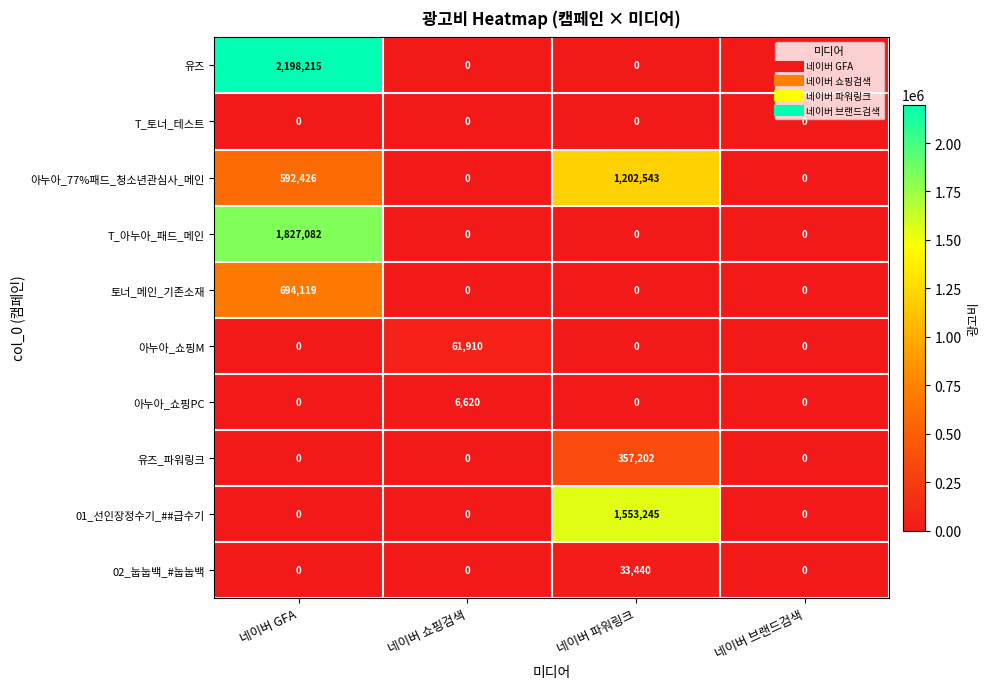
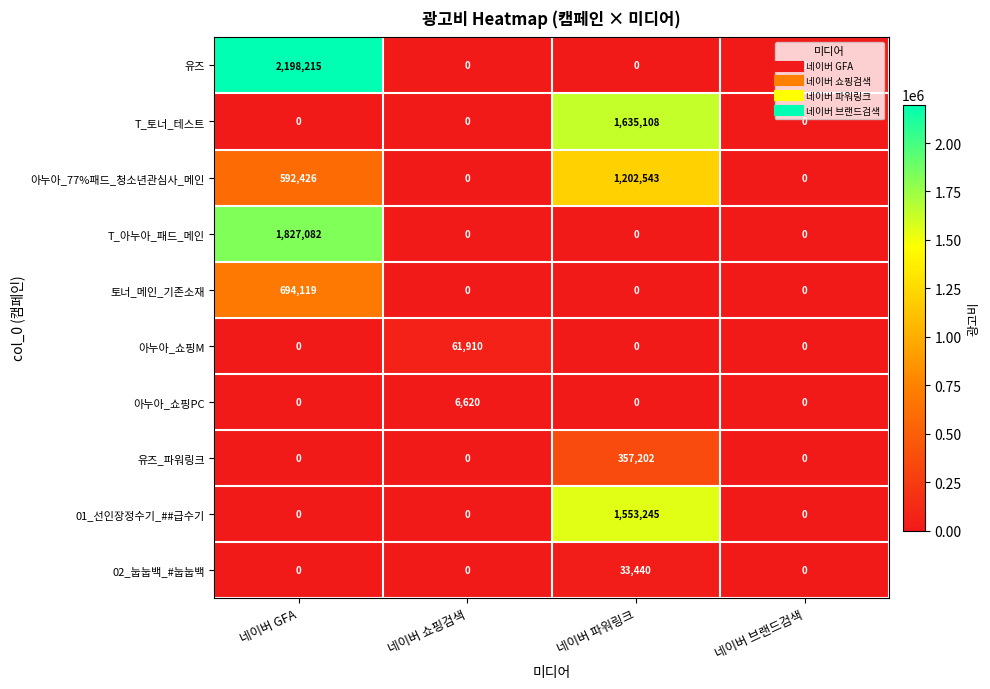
T_토너_테스트, 네이버 파워링크: 0 -> 1,635,108
